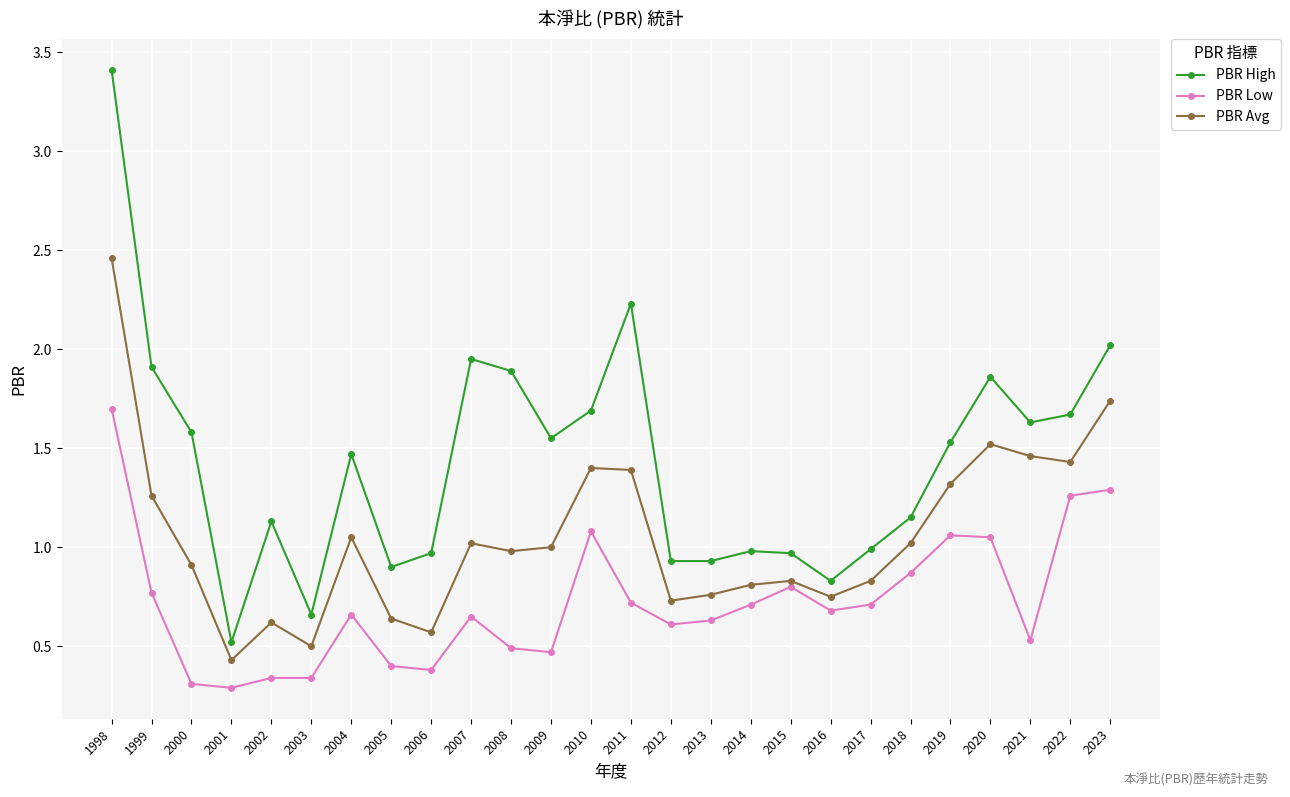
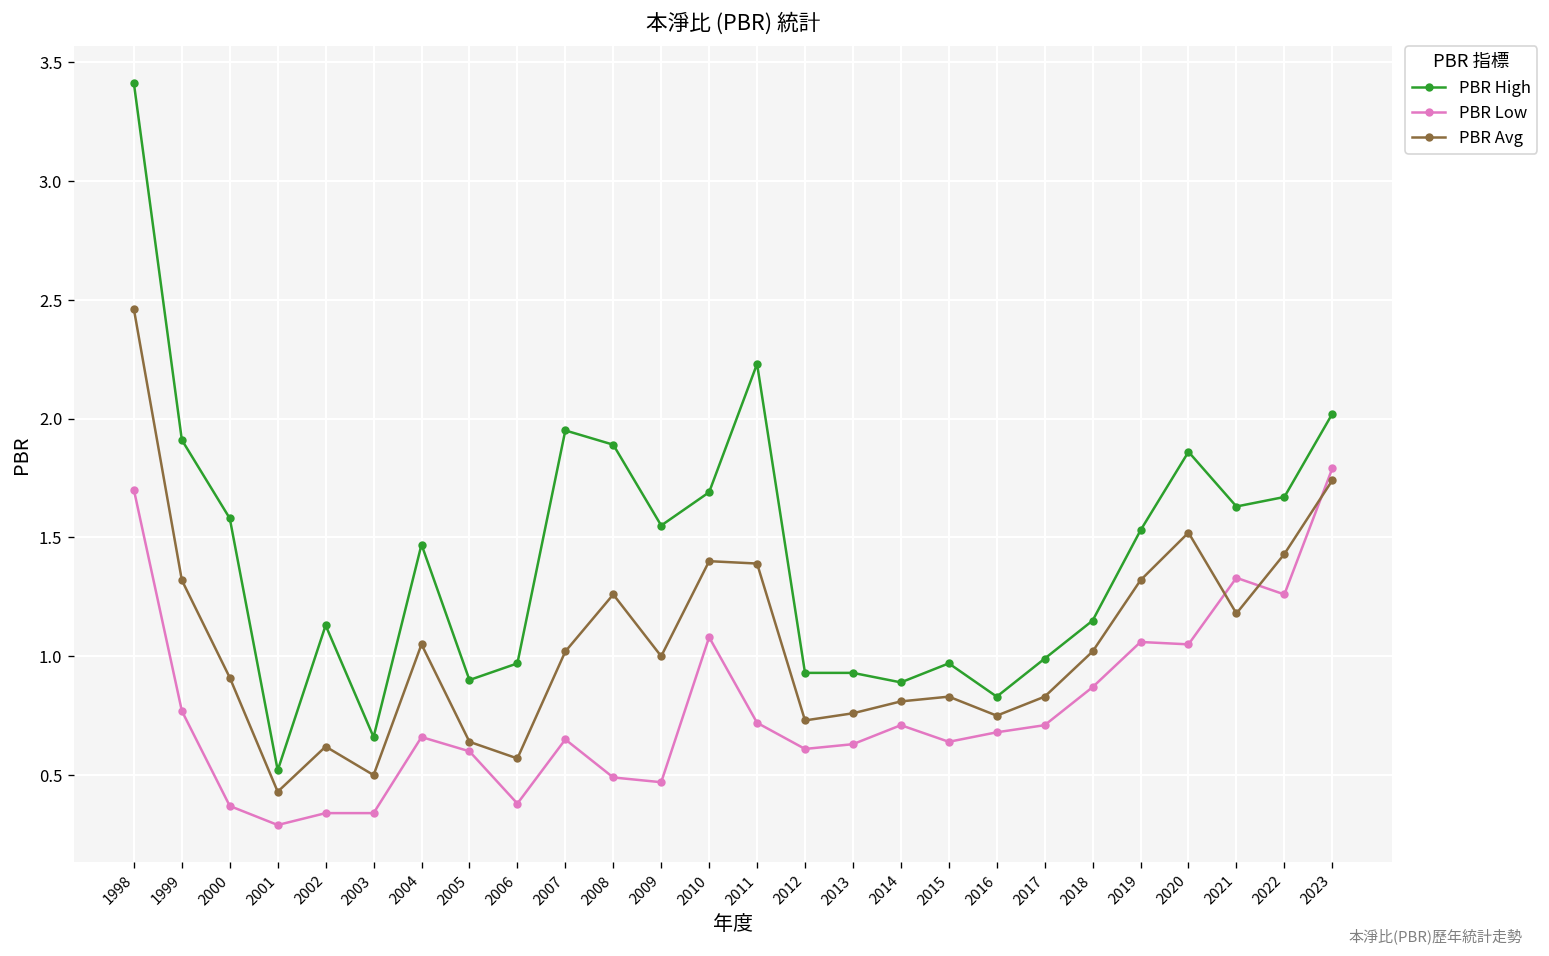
PBR Avg, 1999: 1.26 -> 1.32
PBR Low, 2000: 0.31 -> 0.37
PBR Low, 2005: 0.4 -> 0.6
PBR Avg, 2008: 0.98 -> 1.26
PBR High, 2014: 0.98 -> 0.89
PBR Low, 2015: 0.80 -> 0.64
PBR Low, 2021: 0.53 -> 1.33
PBR Avg, 2021: 1.46 -> 1.18
PBR Low, 2023: 1.29 -> 1.79
